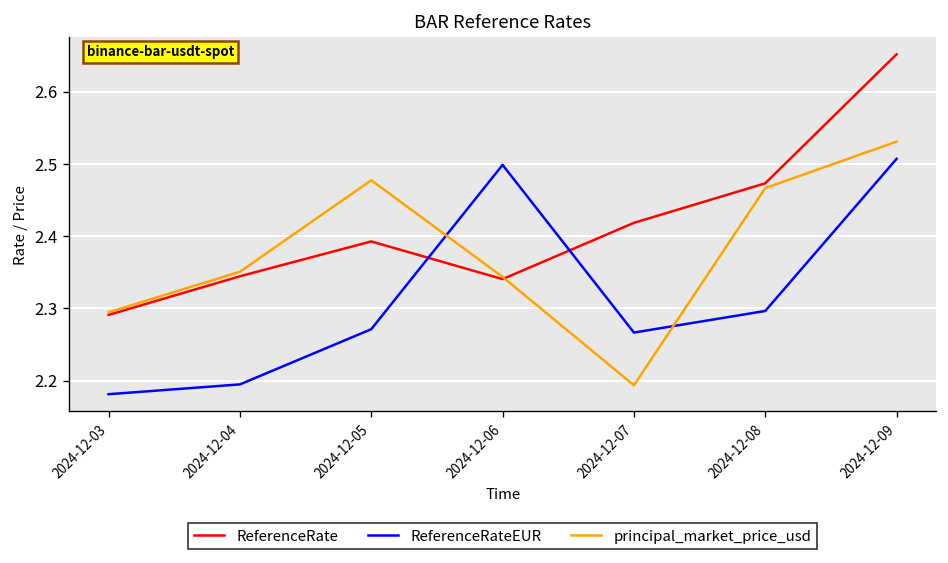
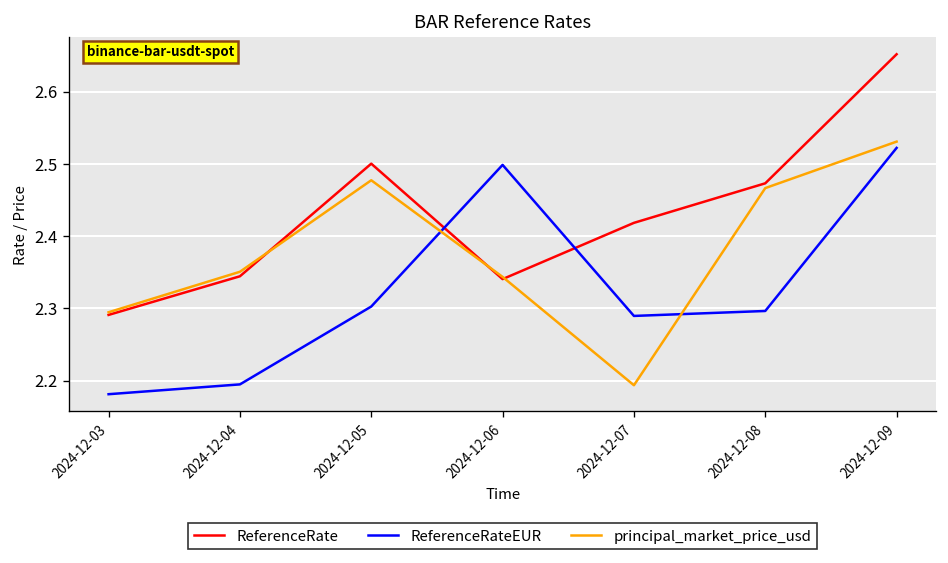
ReferenceRate, 2024-12-05: 2.39 -> 2.50
ReferenceRateEUR, 2024-12-05: 2.27 -> 2.30
ReferenceRateEUR, 2024-12-07: 2.27 -> 2.29
ReferenceRateEUR, 2024-12-09: 2.51 -> 2.52
